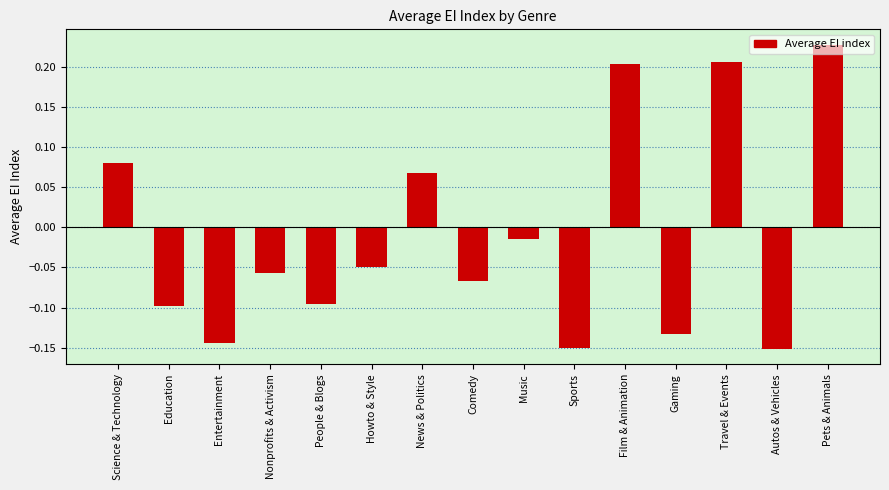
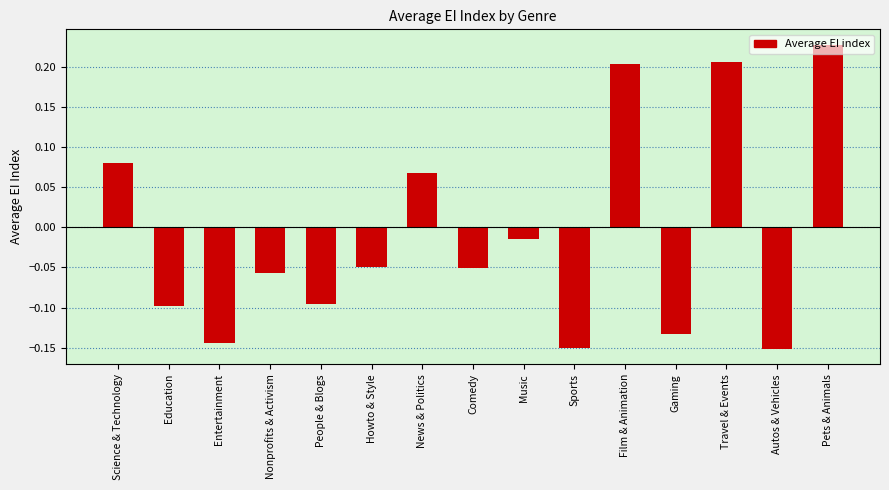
Comedy: -0.07 -> -0.05
